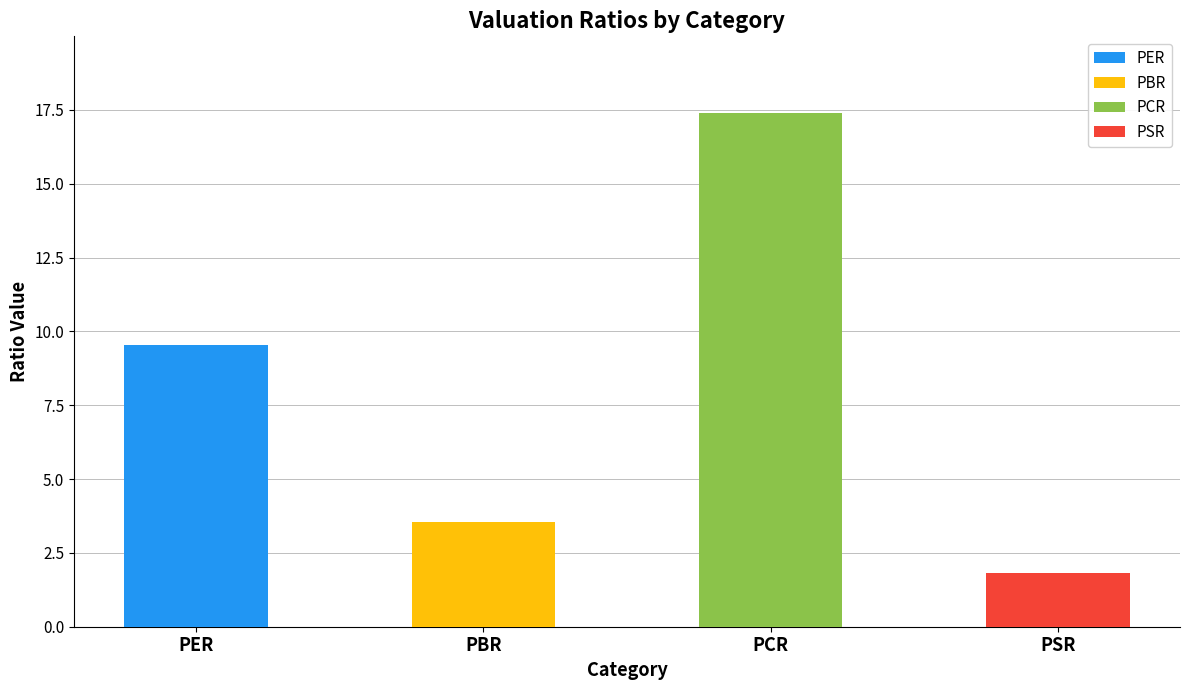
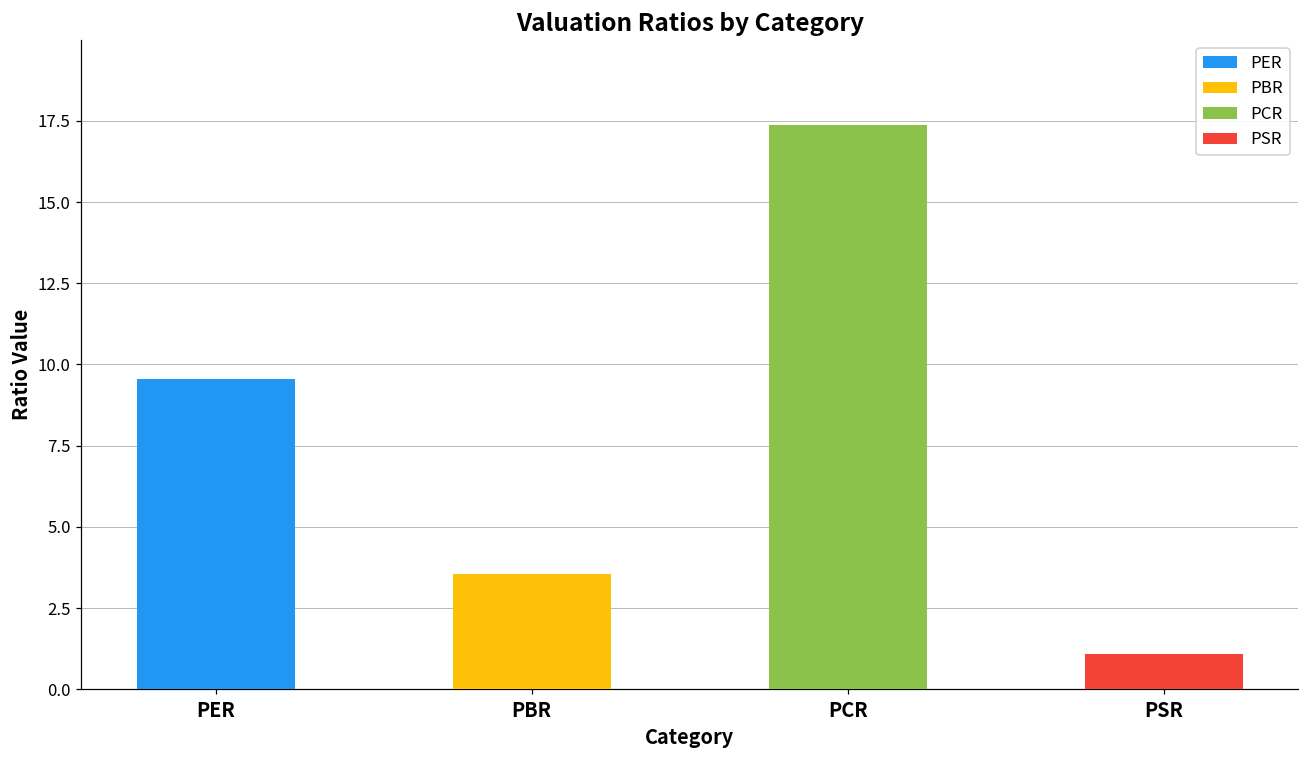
PSR: 1.8 -> 1.1
